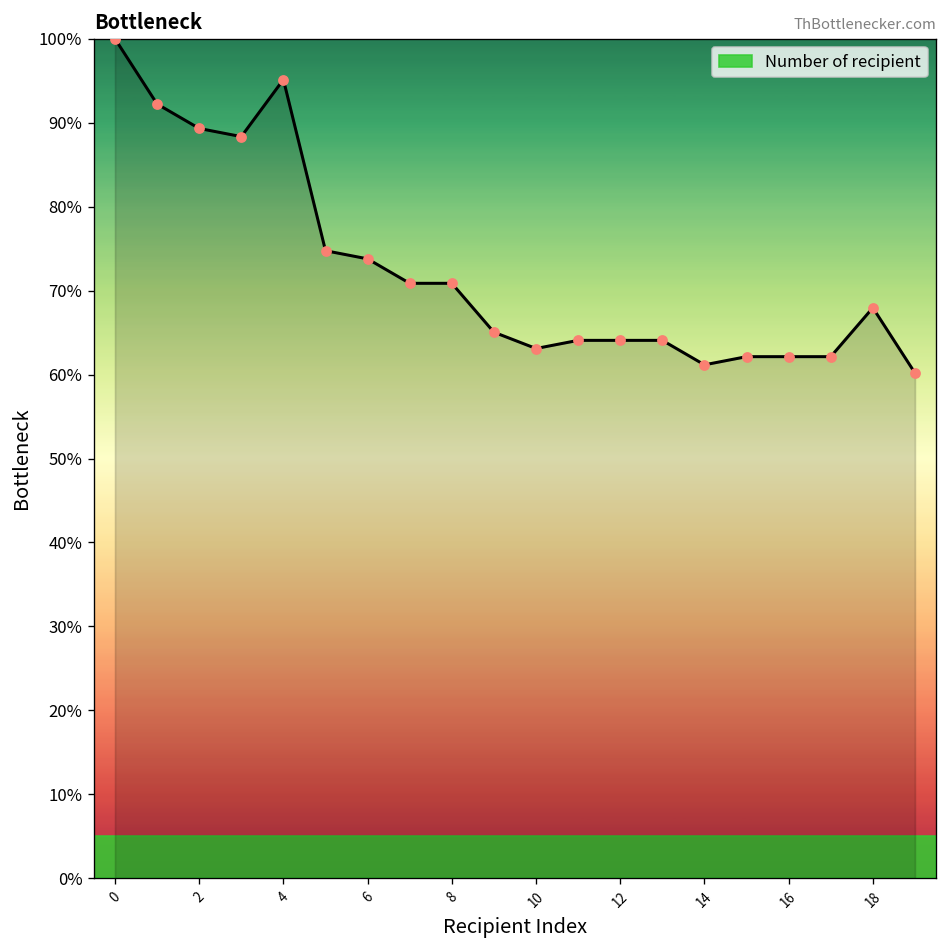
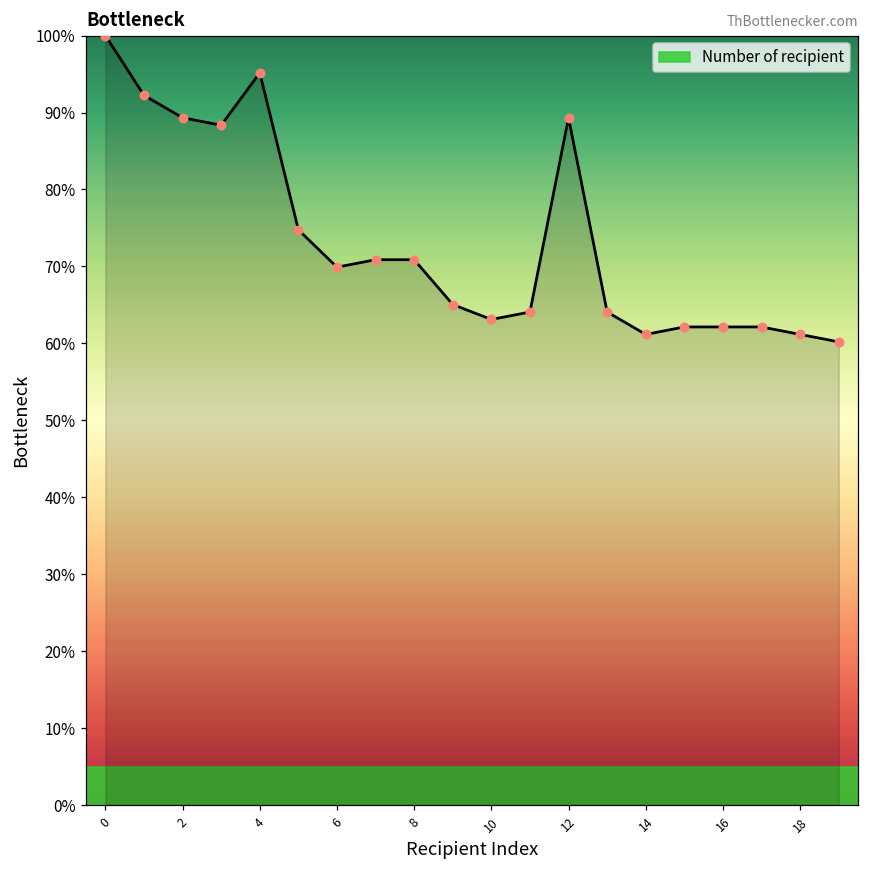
6: 74% -> 70%
12: 64% -> 89%
18: 68% -> 61%
